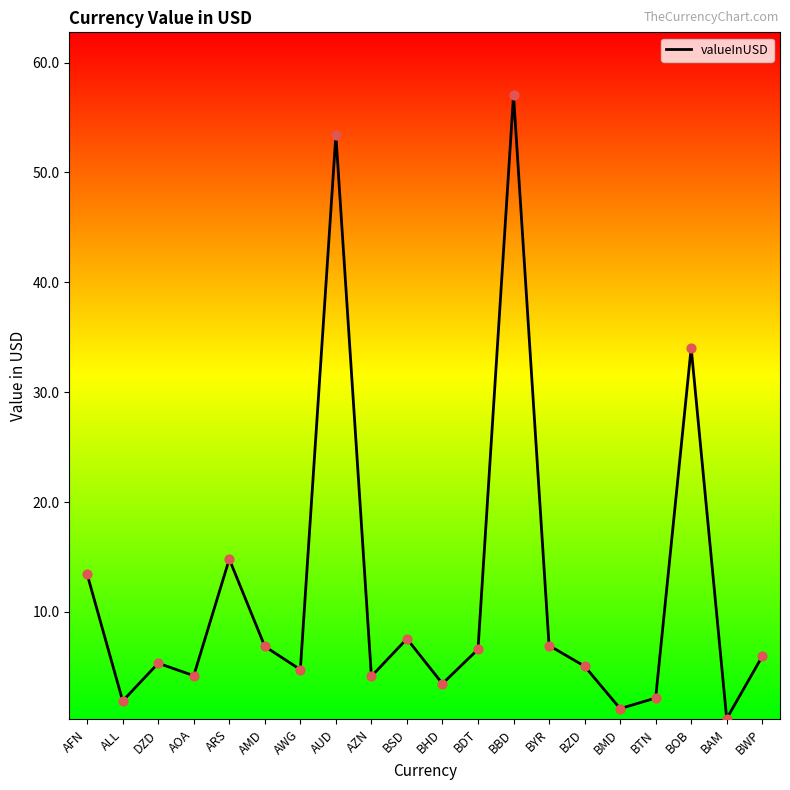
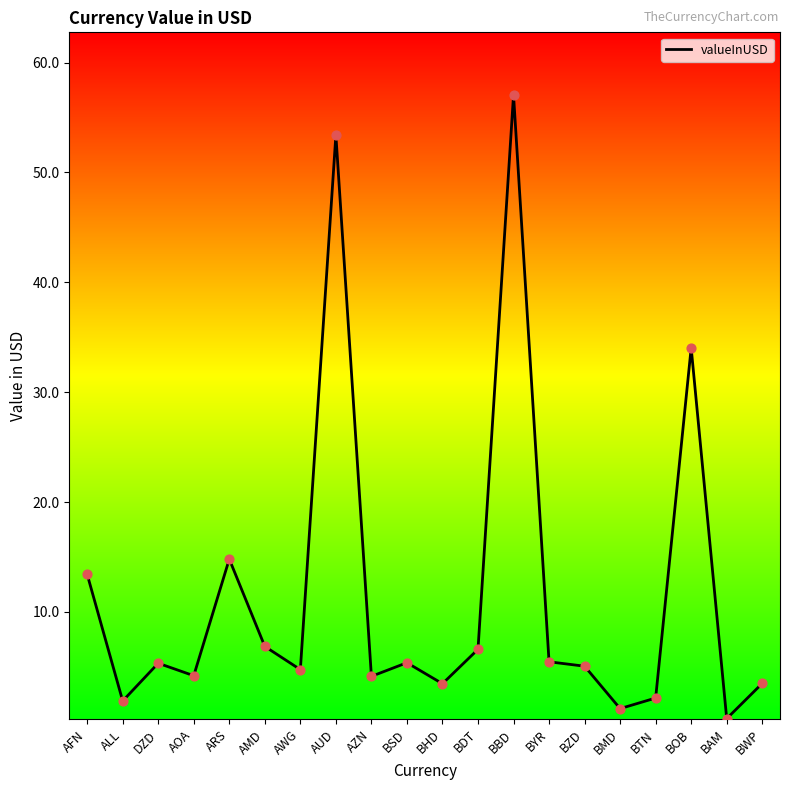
BSD: 7.6 -> 5.4
BYR: 6.9 -> 5.5
BWP: 6.0 -> 3.5
